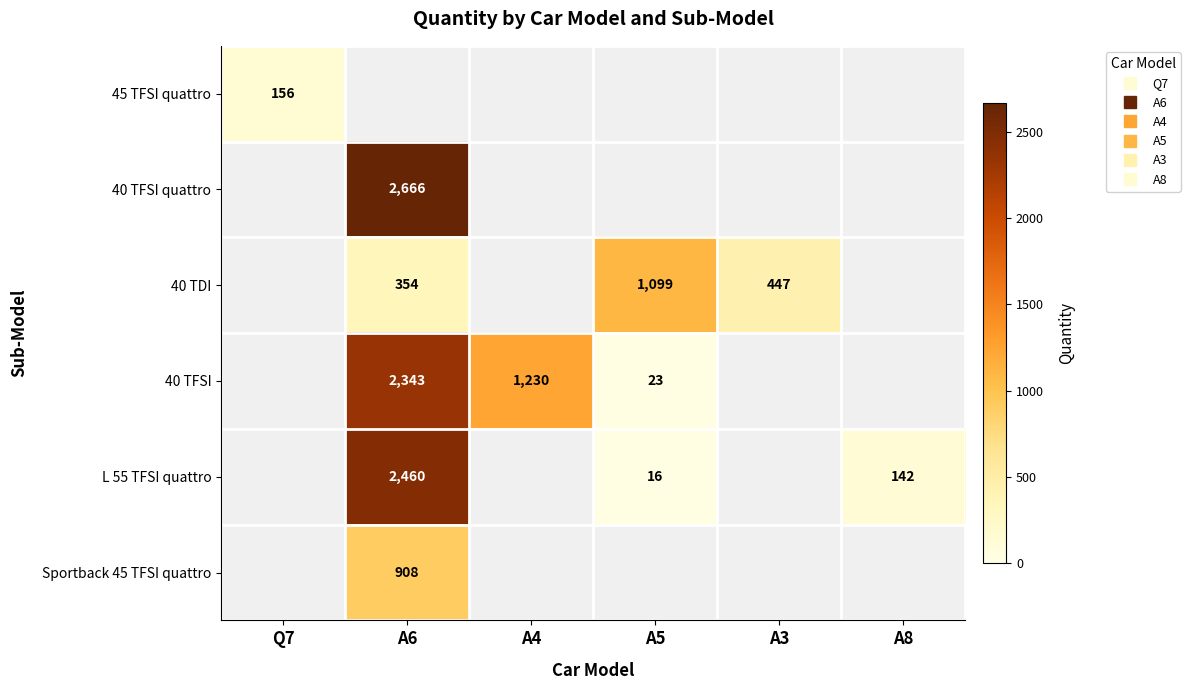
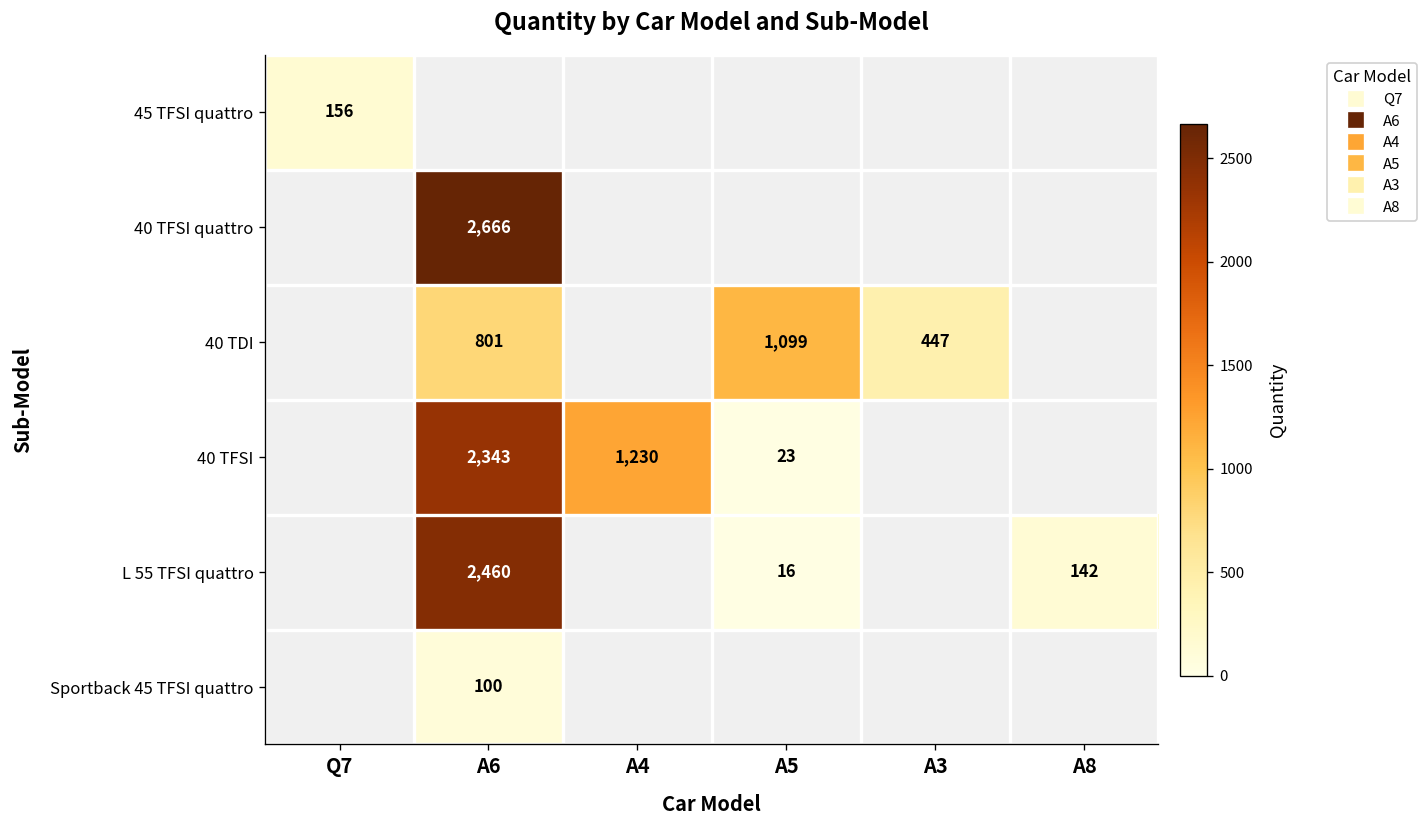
40 TDI, A6: 354 -> 801
Sportback 45 TFSI quattro, A6: 908 -> 100
